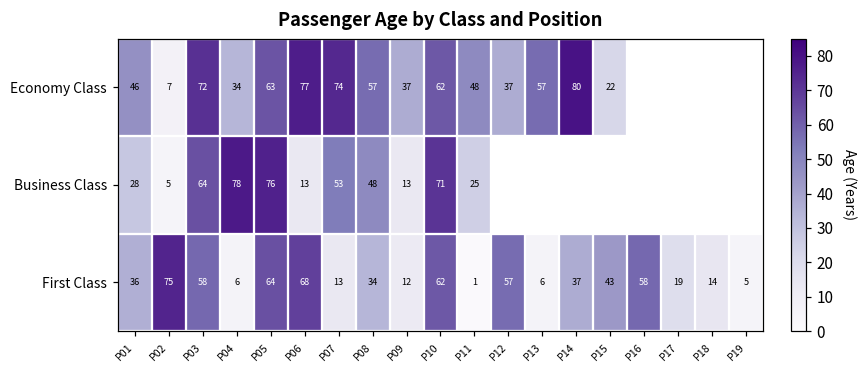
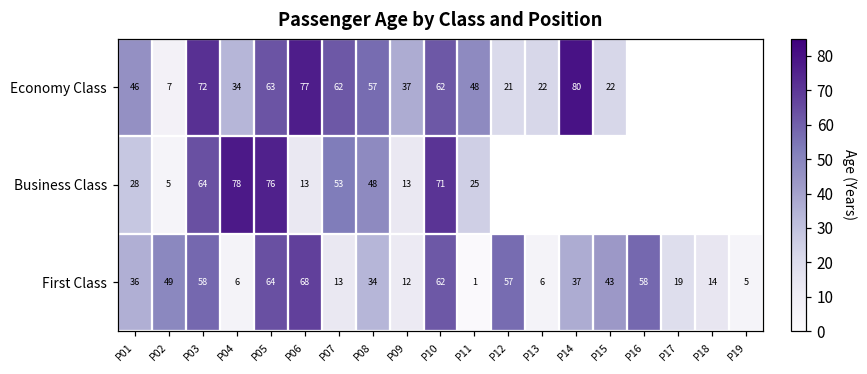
Economy Class, P07: 74 -> 62
Economy Class, P12: 37 -> 21
Economy Class, P13: 57 -> 22
First Class, P02: 75 -> 49
